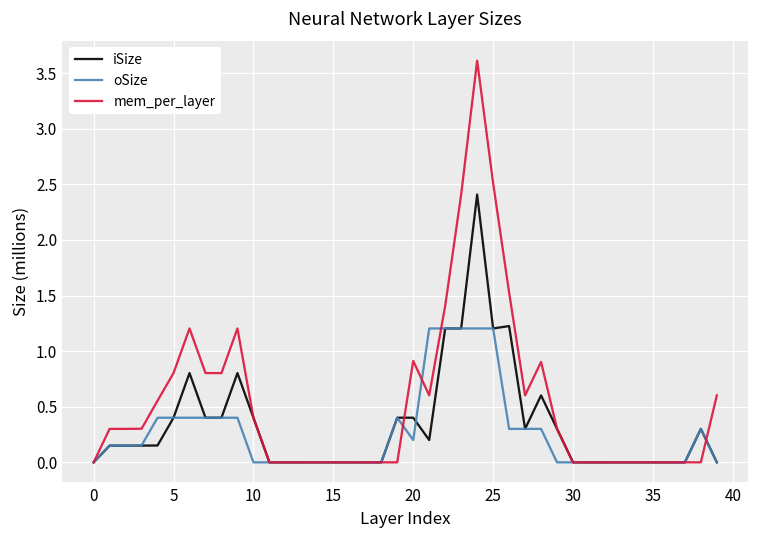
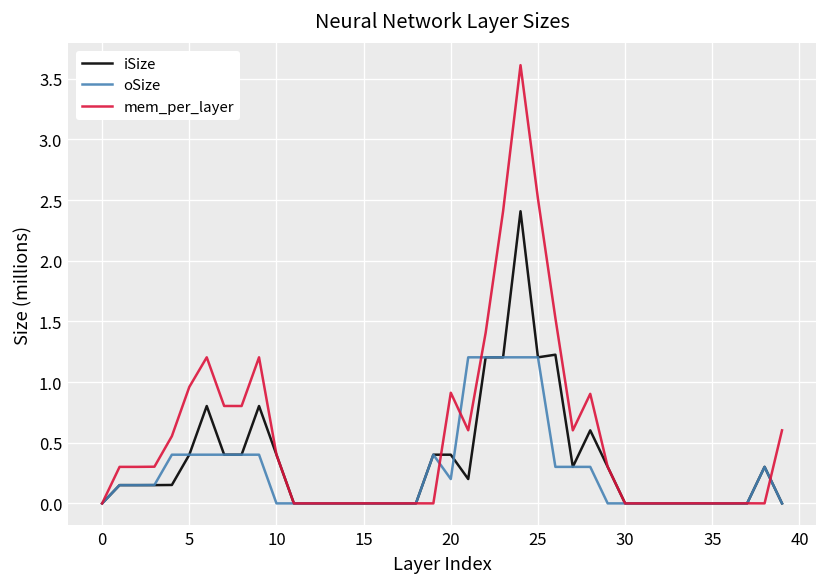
mem_per_layer, 5: 0.80 -> 0.96
